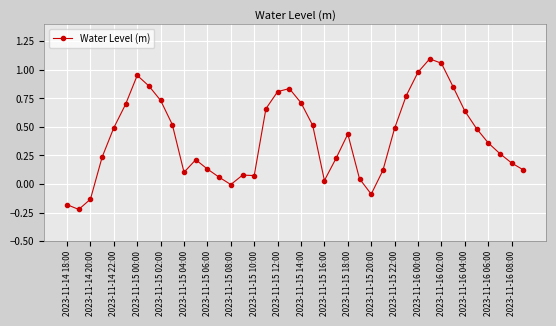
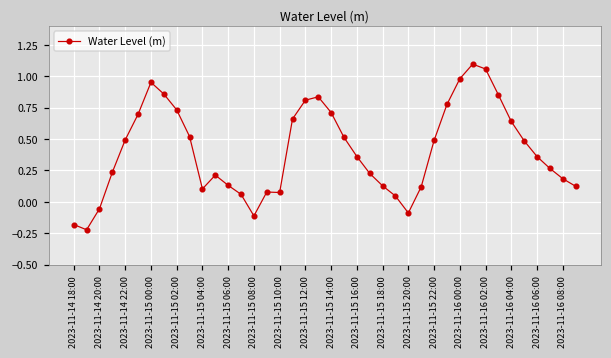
2023-11-14 20:00: -0.13 -> -0.06
2023-11-15 08:00: -0.01 -> -0.11
2023-11-15 16:00: 0.03 -> 0.36
2023-11-15 18:00: 0.44 -> 0.13
